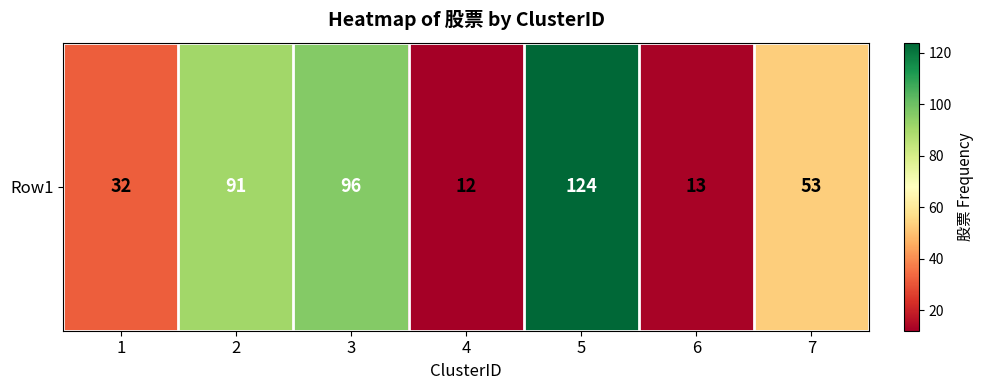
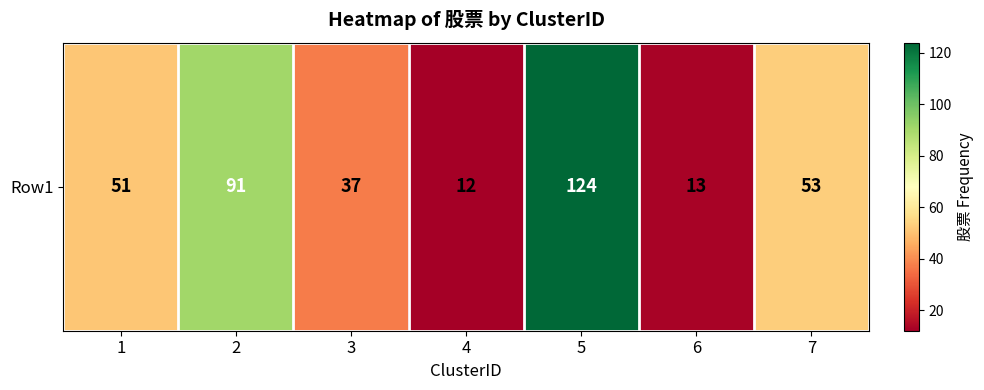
Row1, 1: 32 -> 51
Row1, 3: 96 -> 37
